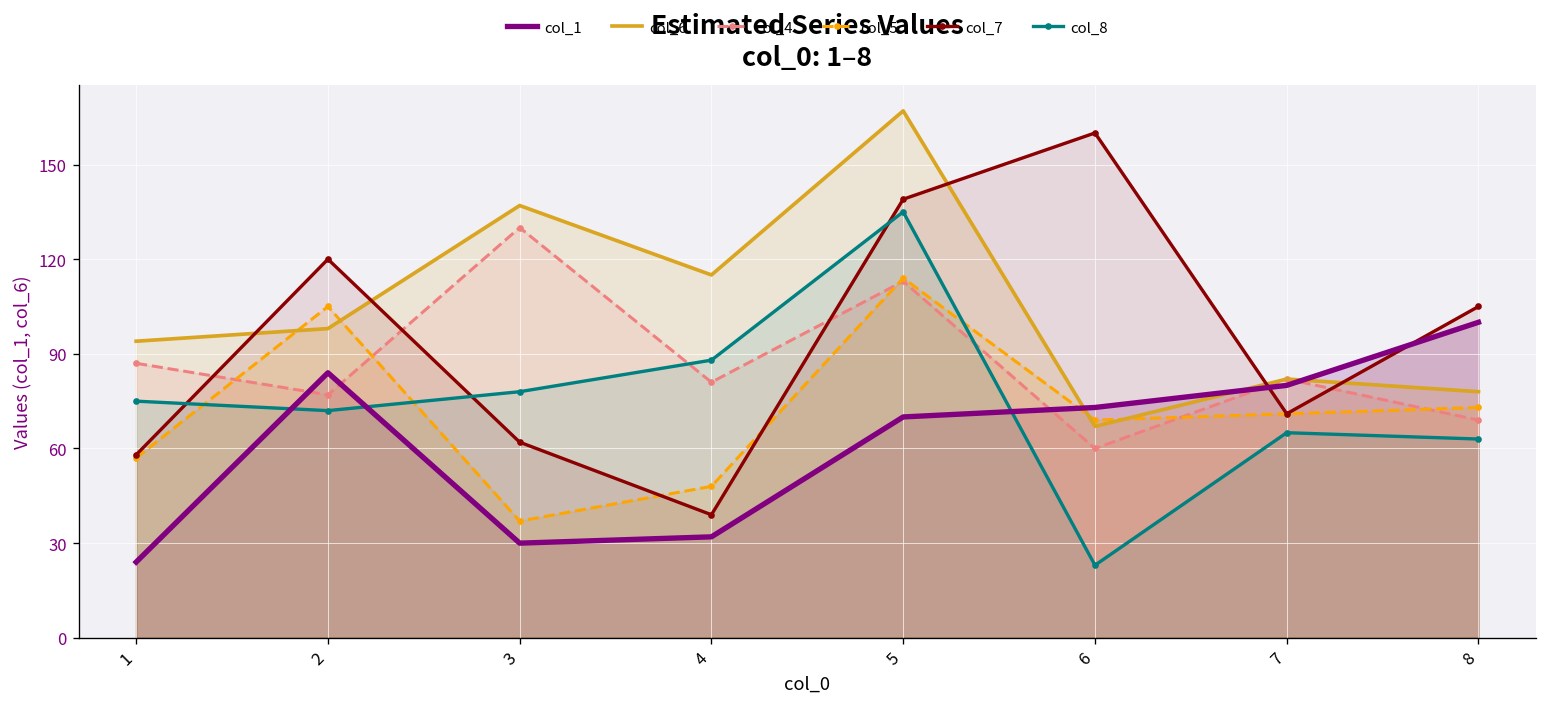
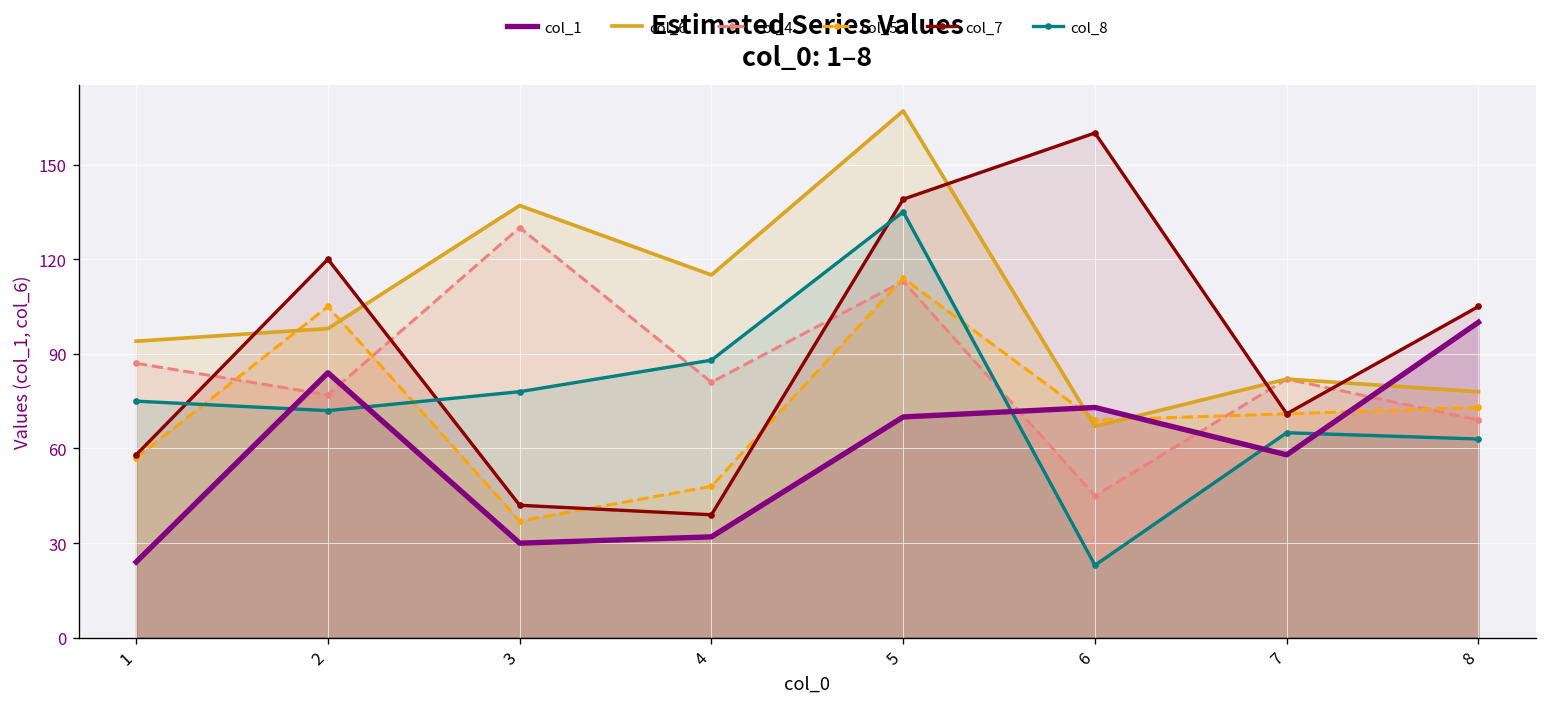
col_7, 3: 62 -> 42
col_4, 6: 60 -> 45
col_1, 7: 80 -> 58
